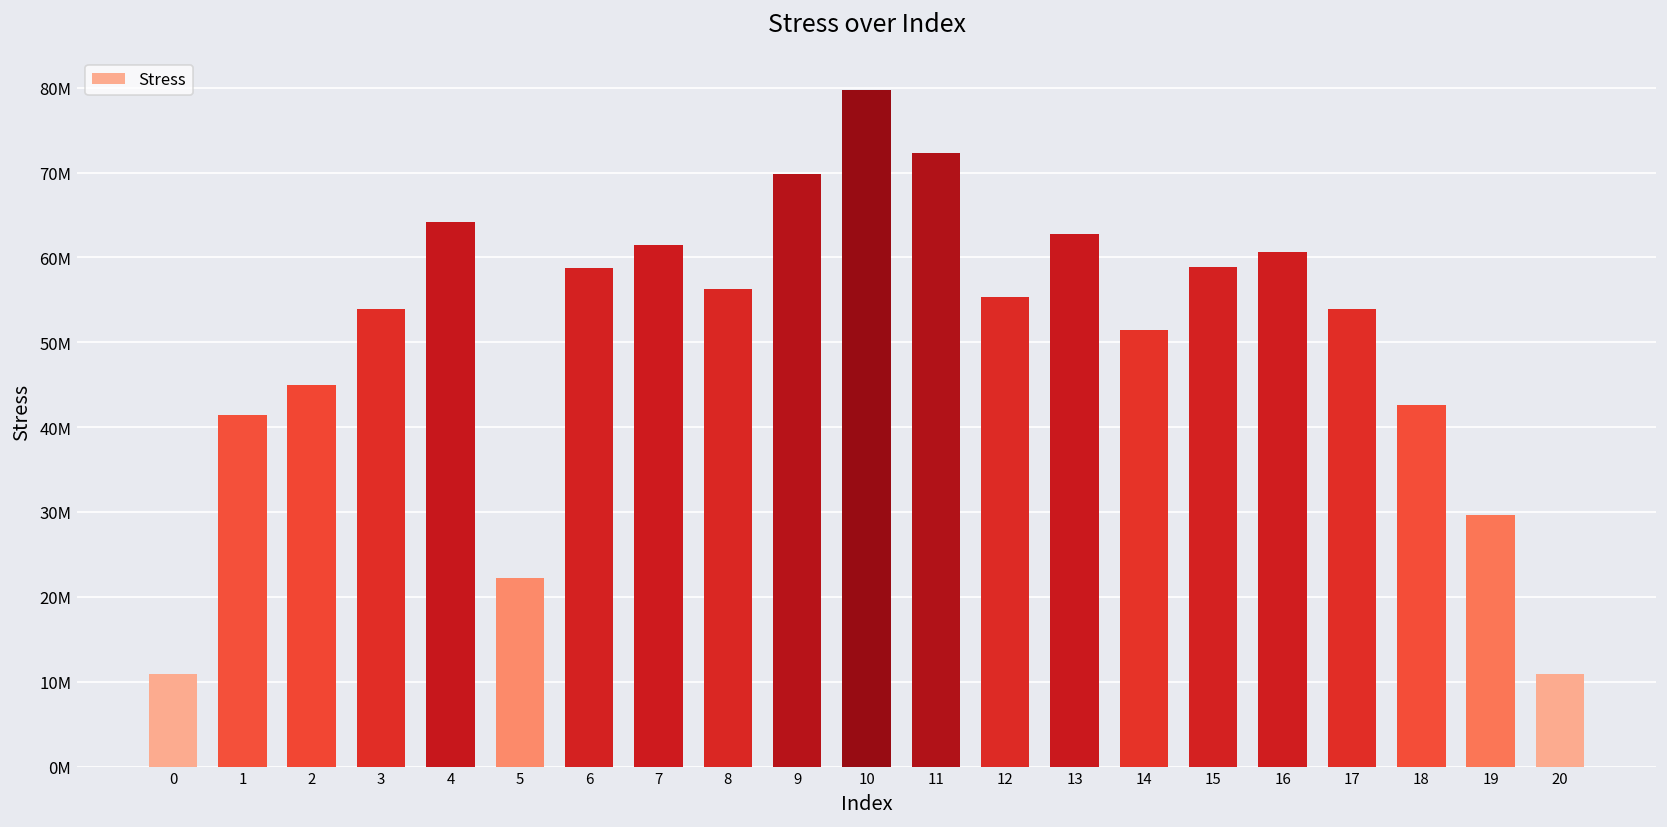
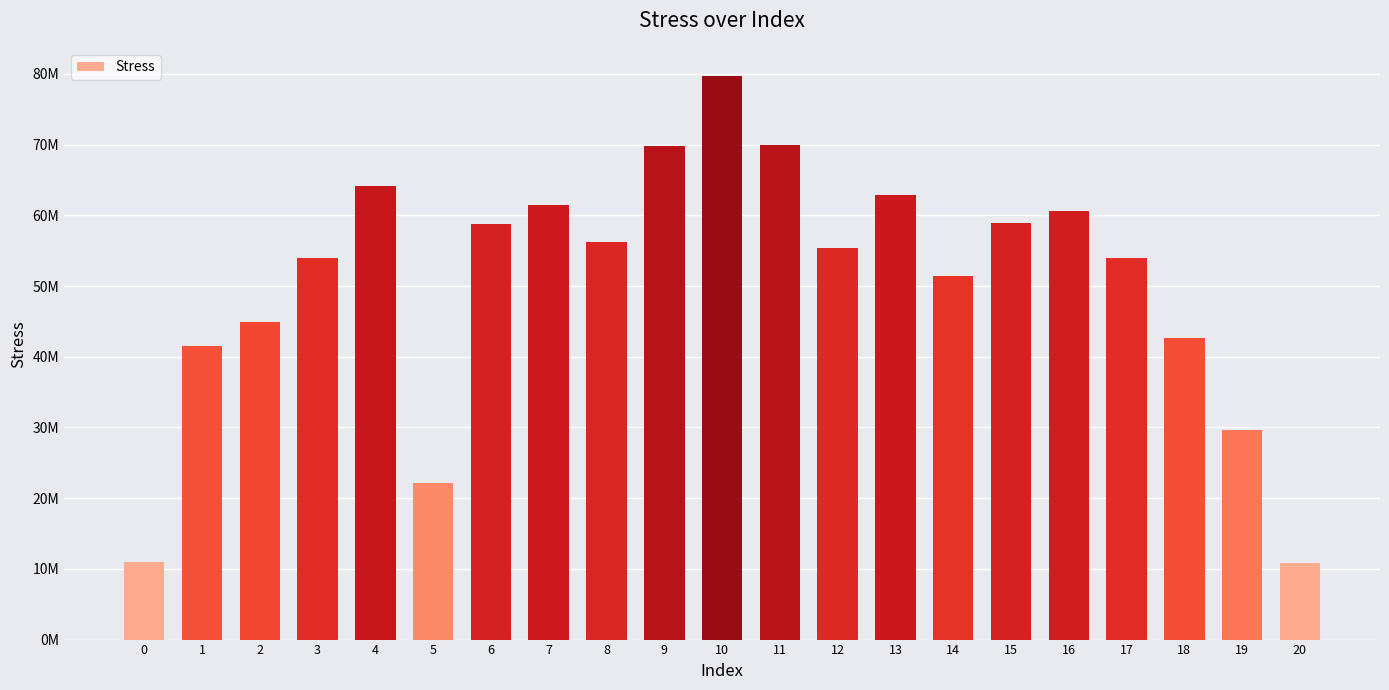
11: 72000000 -> 70000000
